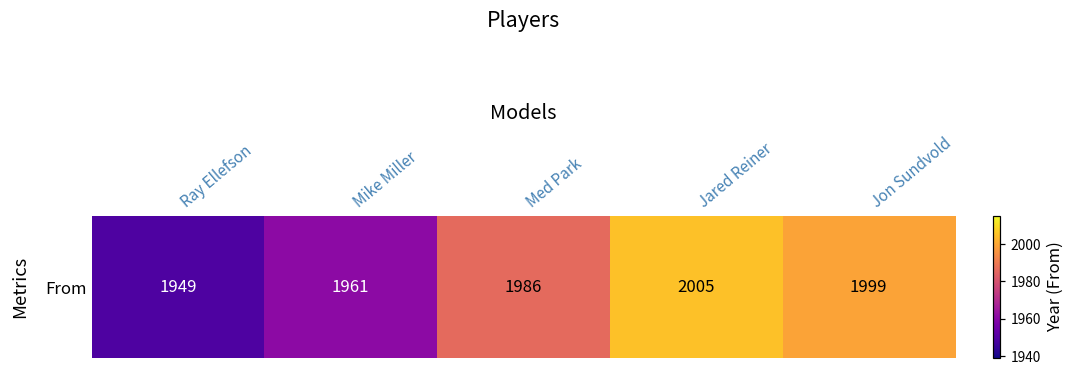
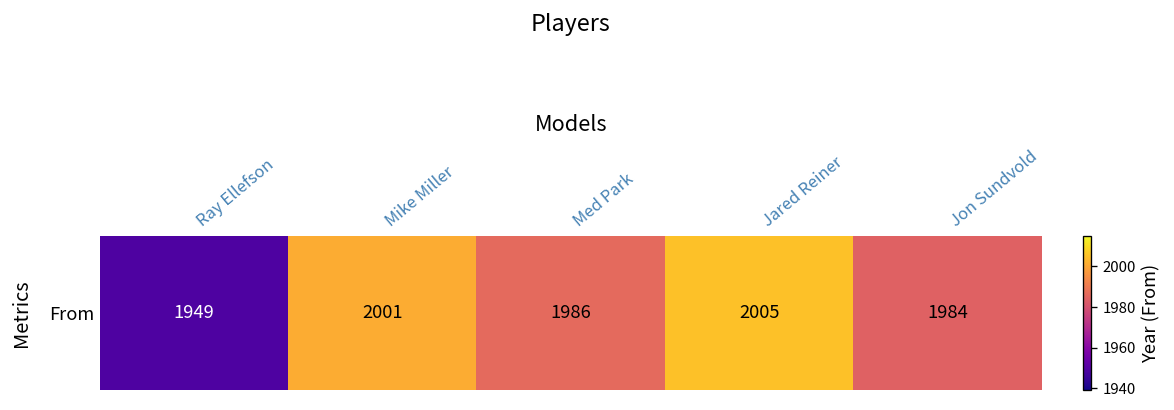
From, Mike Miller: 1961 -> 2001
From, Jon Sundvold: 1999 -> 1984
